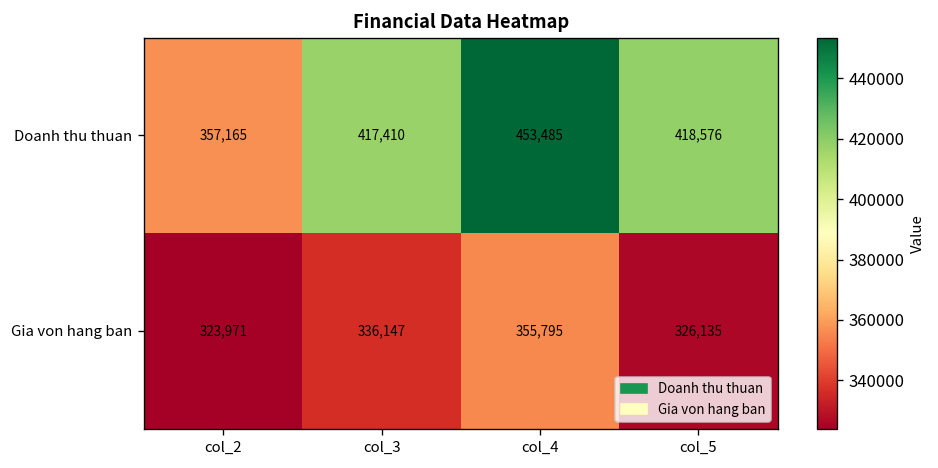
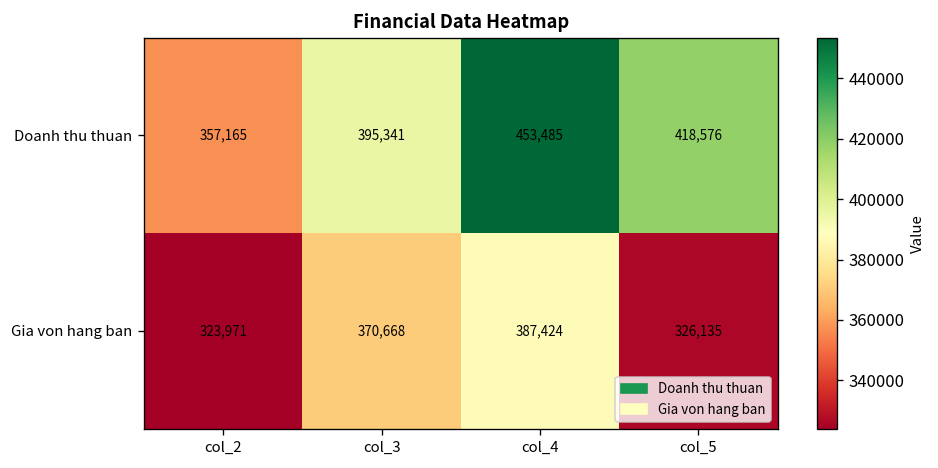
Doanh thu thuan, col_3: 417,410 -> 395,341
Gia von hang ban, col_3: 336,147 -> 370,668
Gia von hang ban, col_4: 355,795 -> 387,424
